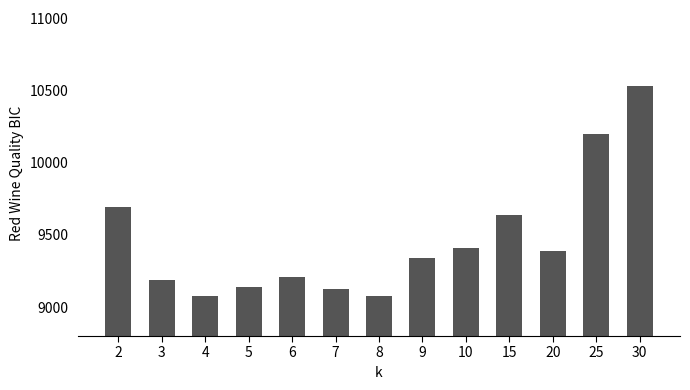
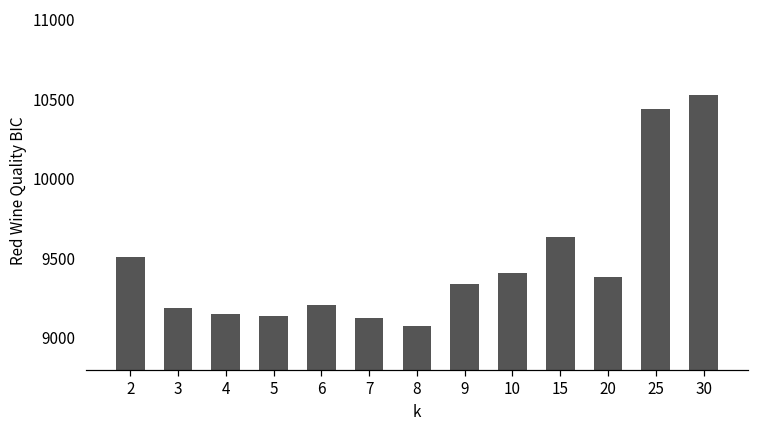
2: 9690 -> 9510
4: 9080 -> 9150
25: 10200 -> 10440
